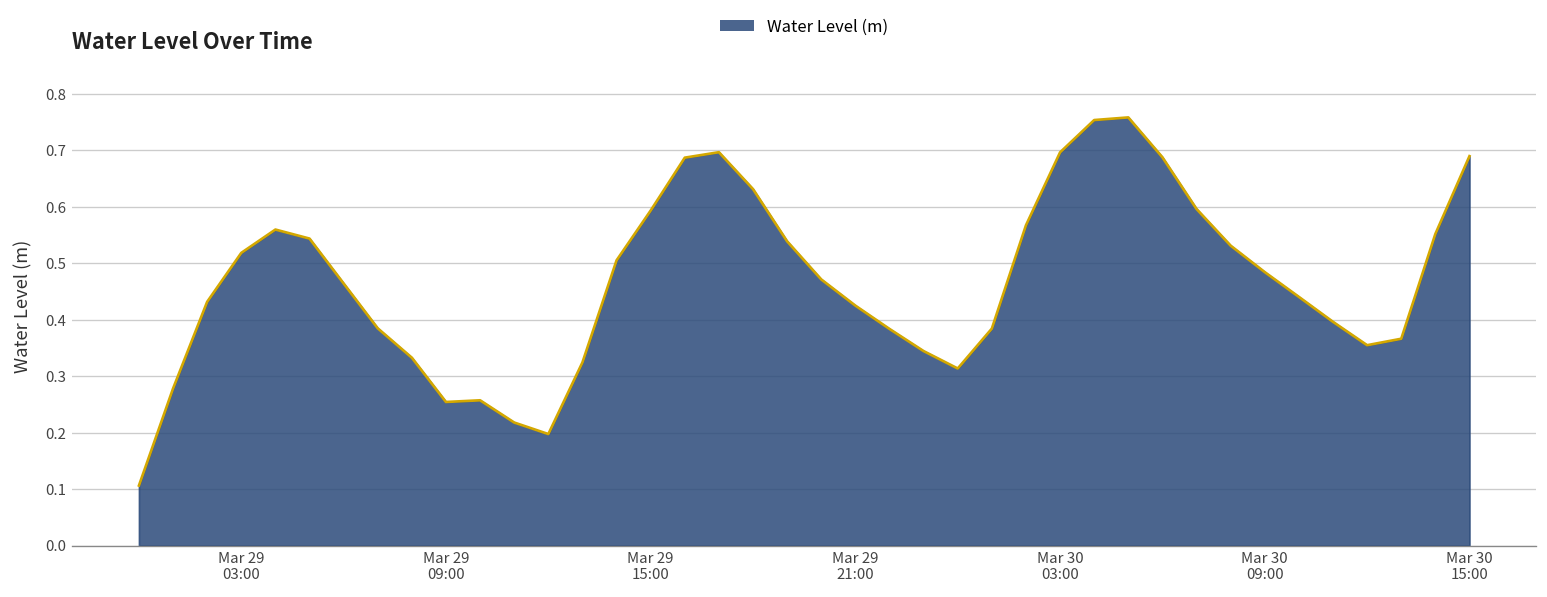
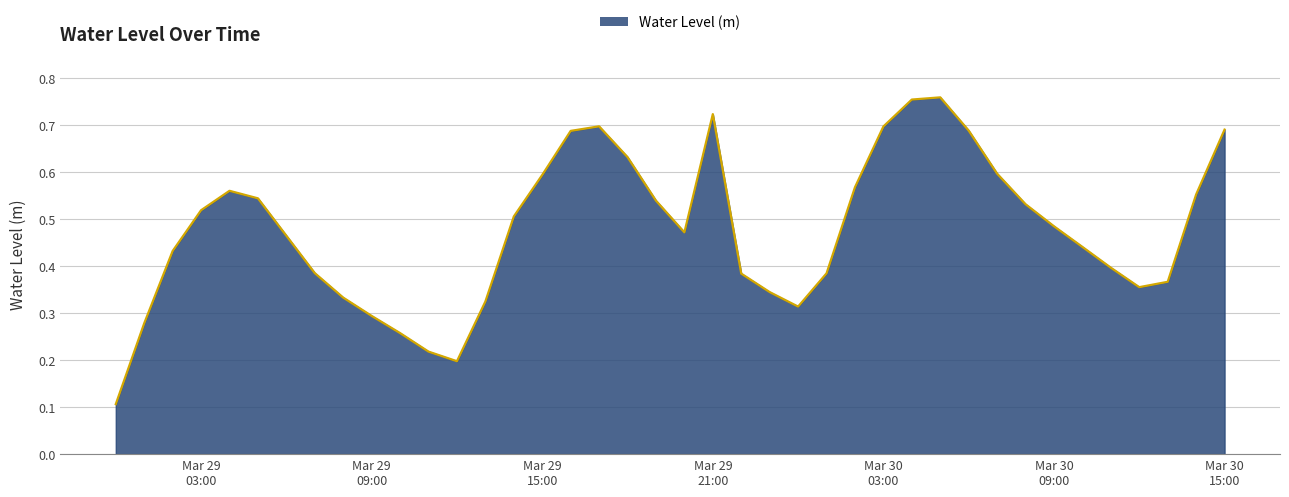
Mar 29 09:00: 0.25 -> 0.29
Mar 29 21:00: 0.43 -> 0.72
